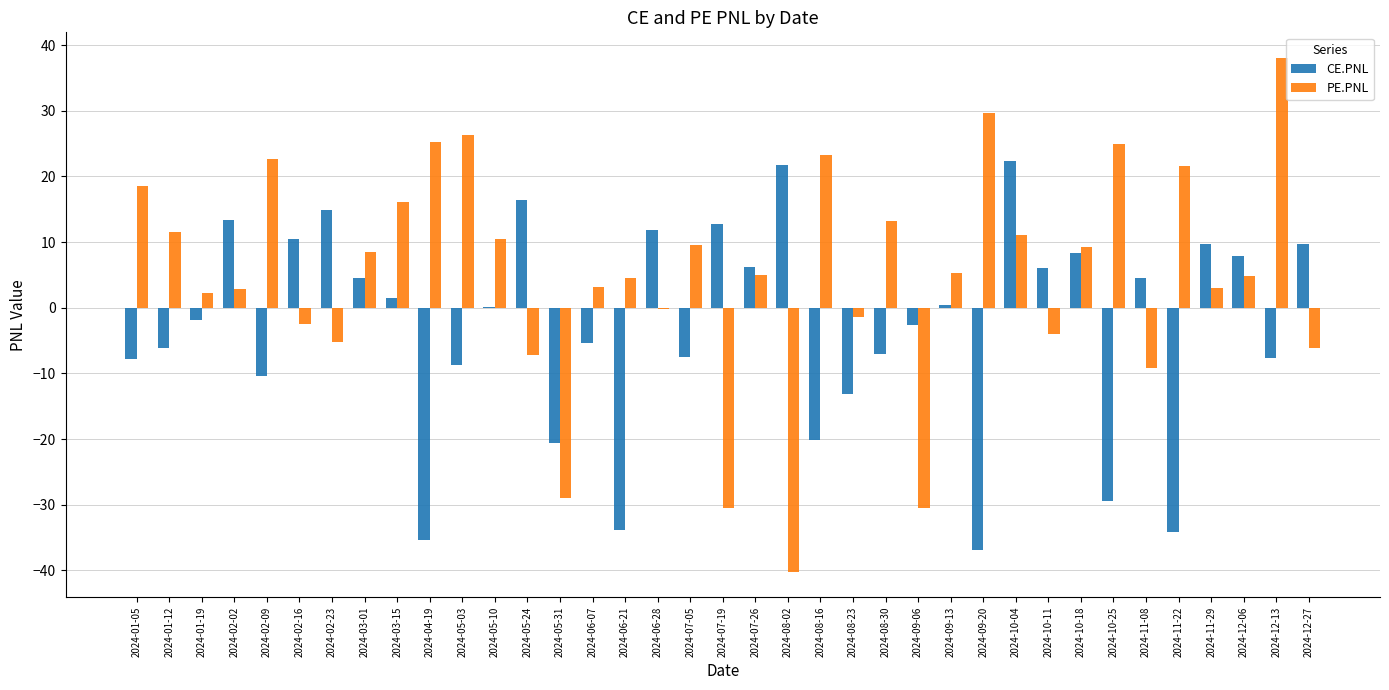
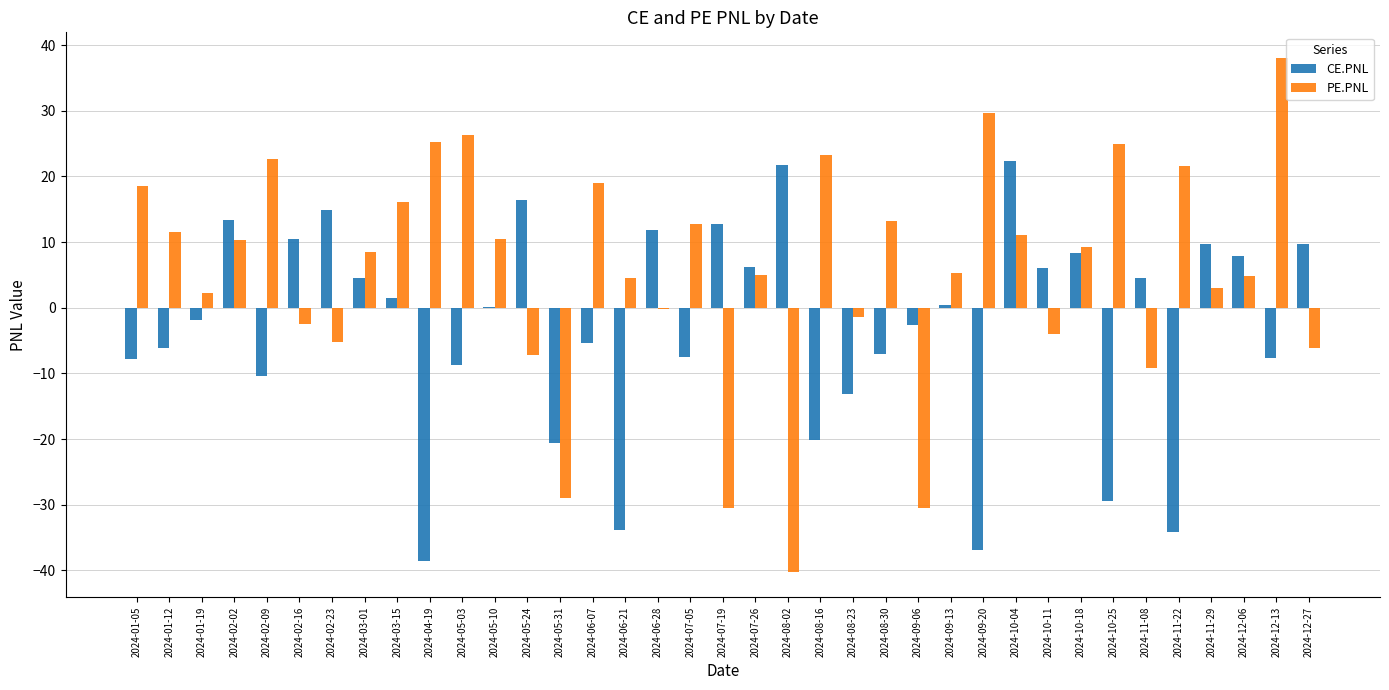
PE.PNL, 2024-02-02: 3 -> 10
CE.PNL, 2024-04-19: -35 -> -39
PE.PNL, 2024-06-07: 3 -> 19
PE.PNL, 2024-07-05: 10 -> 13
